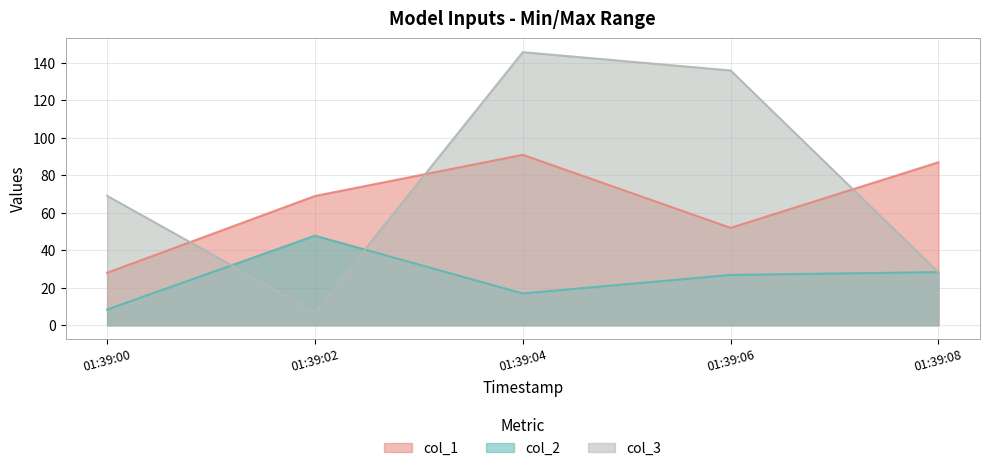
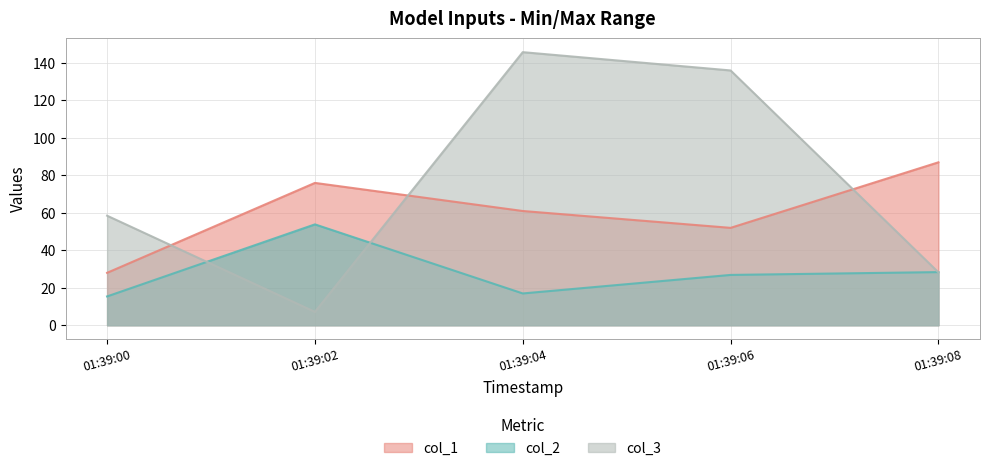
col_2, 01:39:00: 8 -> 15
col_3, 01:39:00: 69 -> 58
col_1, 01:39:02: 69 -> 76
col_2, 01:39:02: 48 -> 54
col_1, 01:39:04: 91 -> 61
